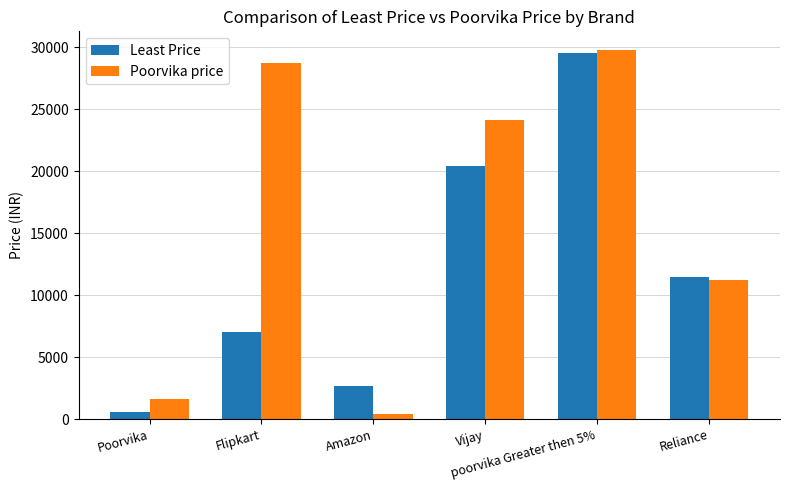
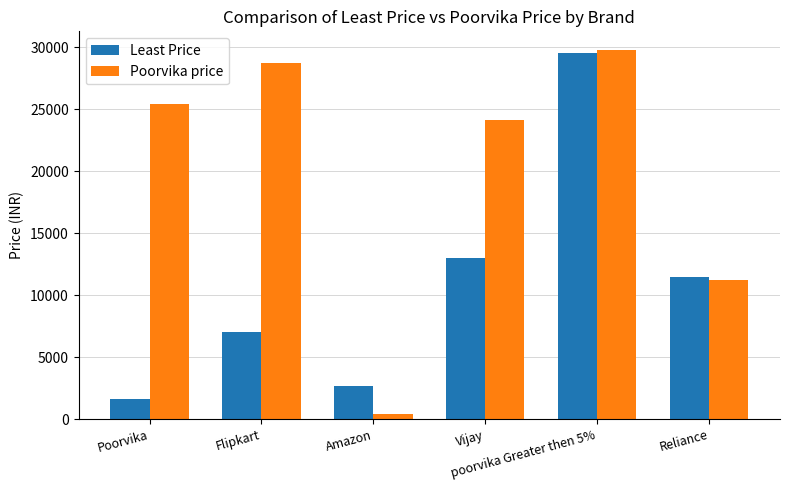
Least Price, Poorvika: 600 -> 1600
Poorvika price, Poorvika: 1600 -> 25500
Least Price, Vijay: 20400 -> 13000
